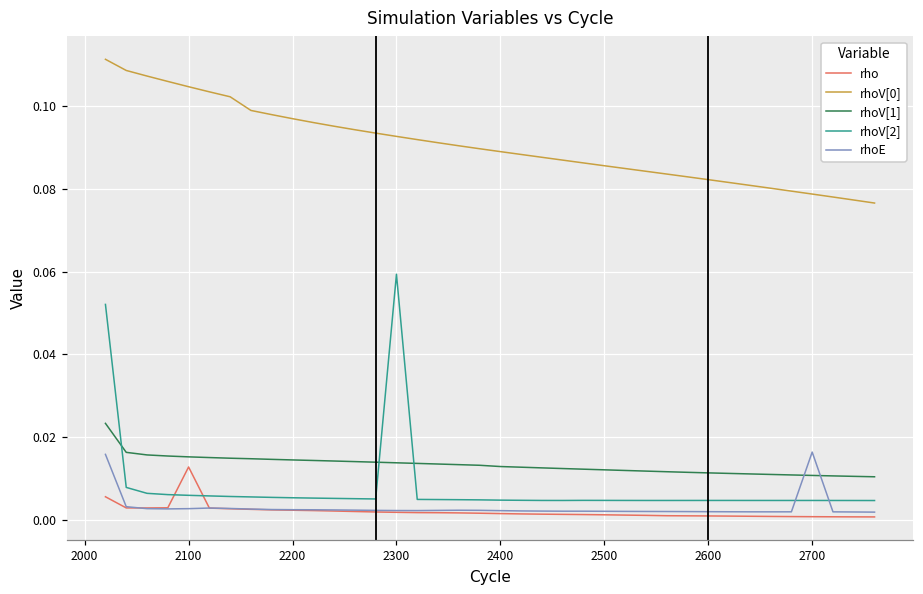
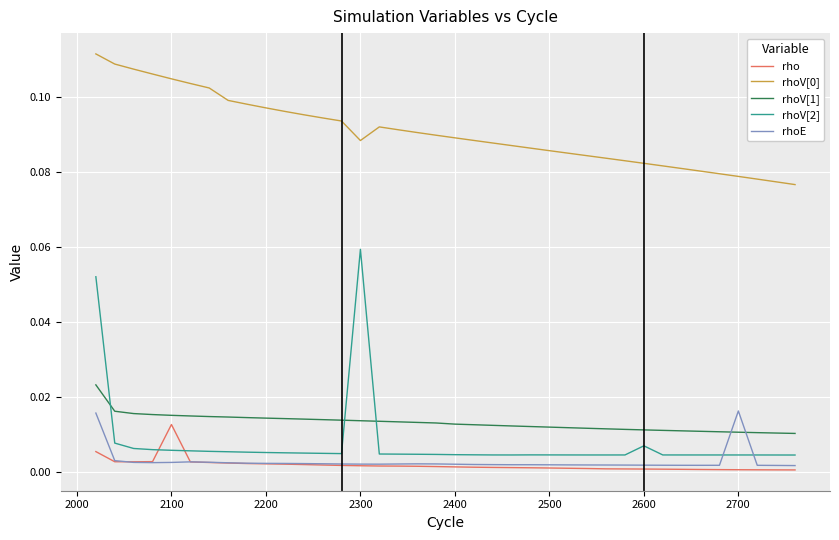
rhoV[0], 2300: 0.093 -> 0.088
rhoV[2], 2600: 0.005 -> 0.007
